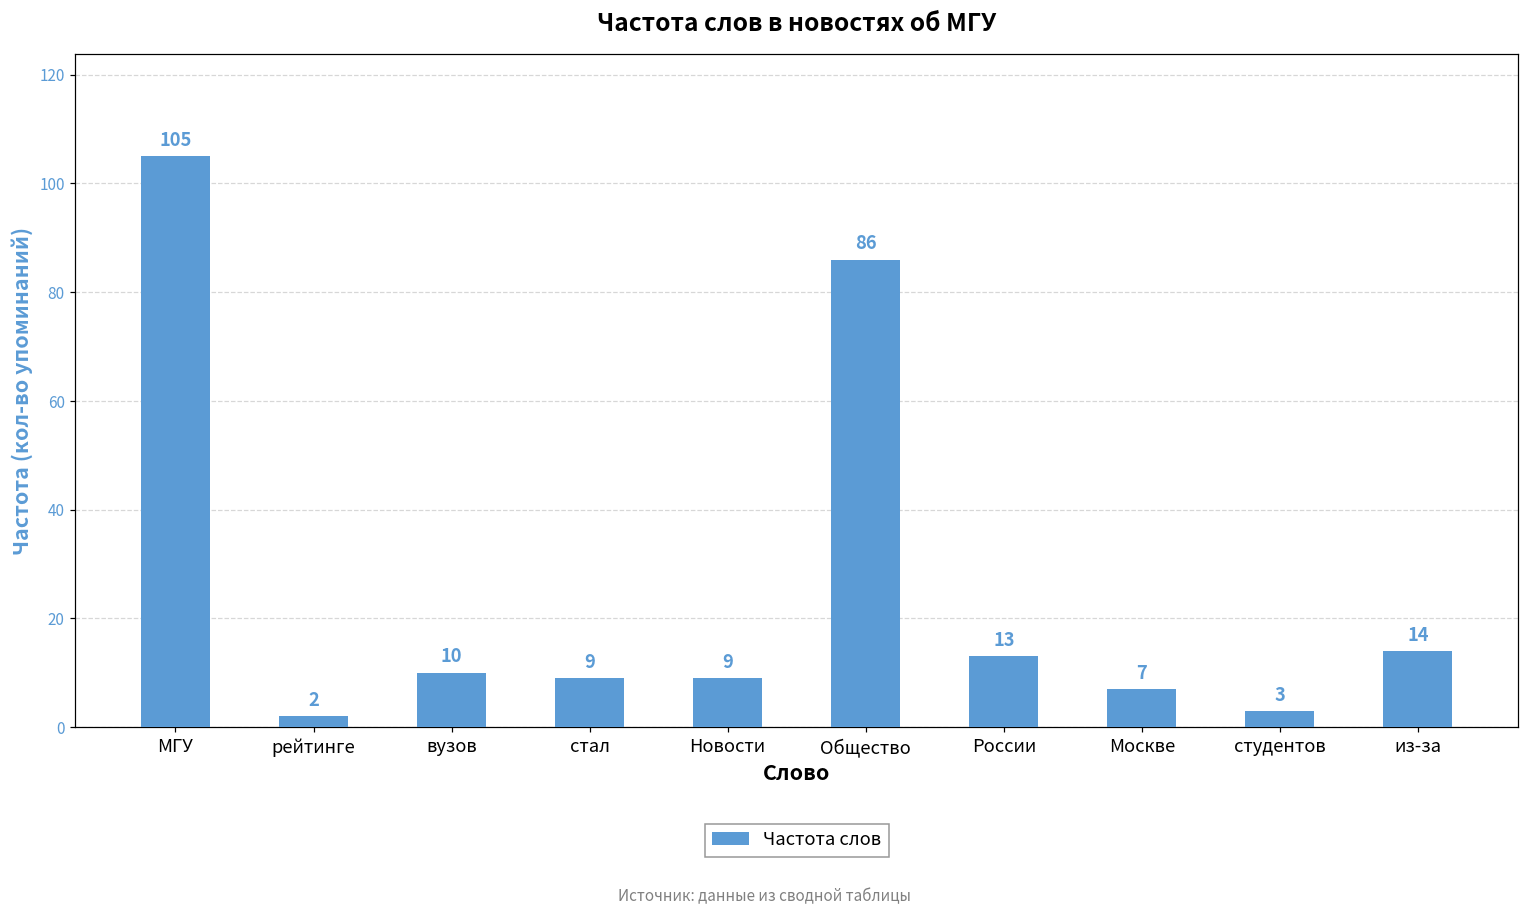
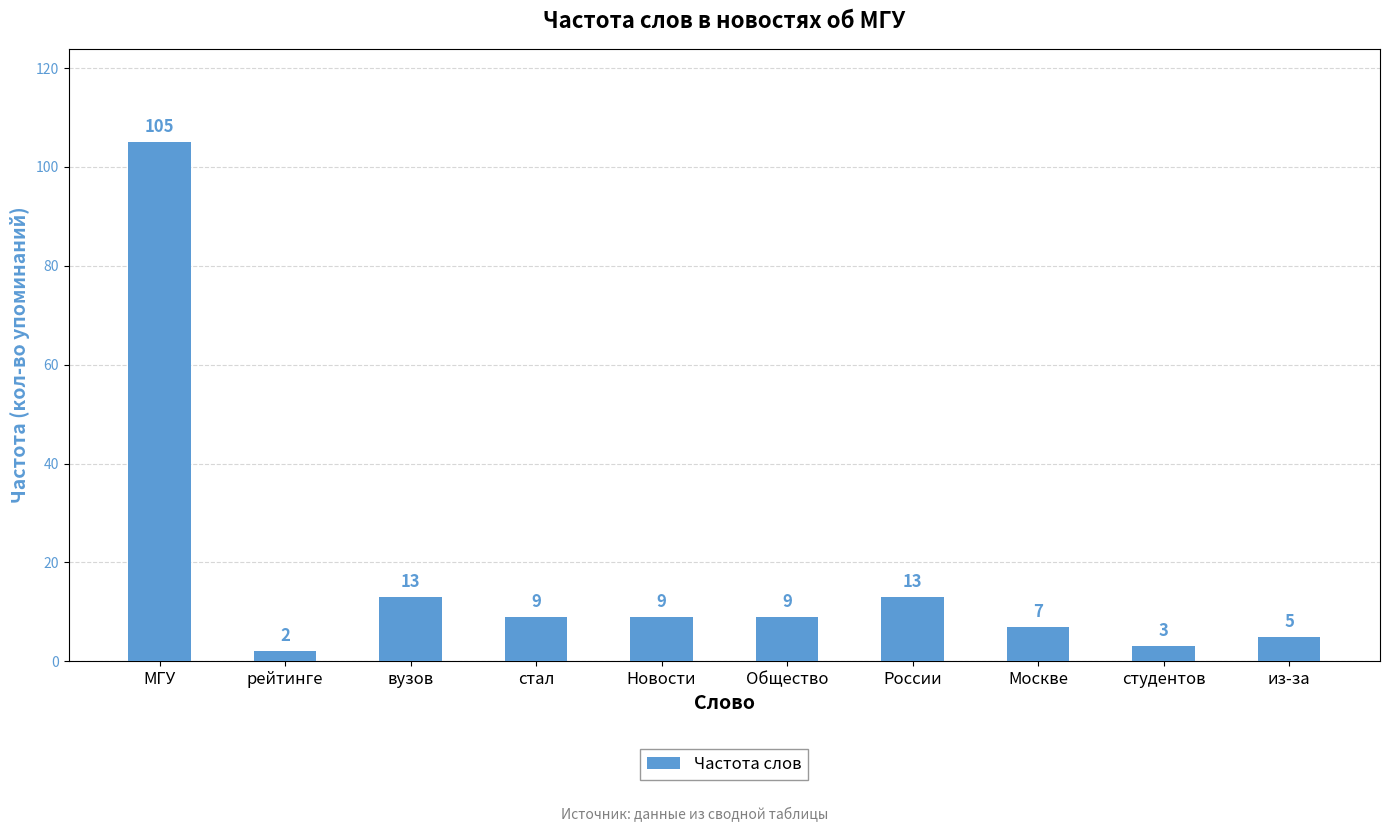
вузов: 10 -> 13
Общество: 86 -> 9
из-за: 14 -> 5
